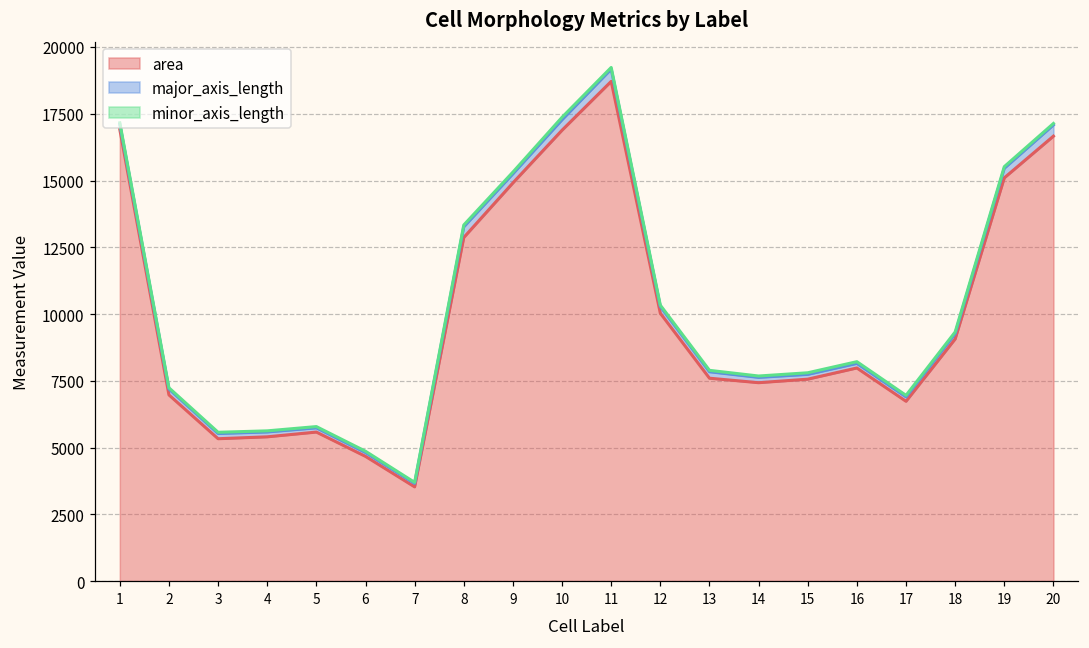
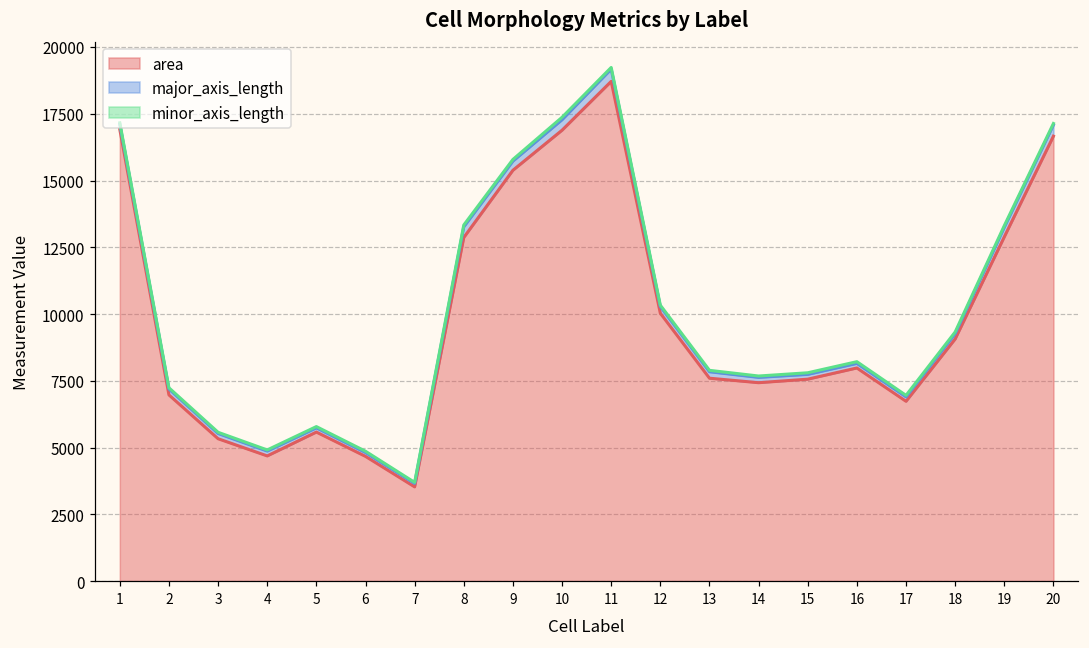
area, 4: 5400 -> 4700
area, 9: 14900 -> 15400
area, 19: 15100 -> 12900
